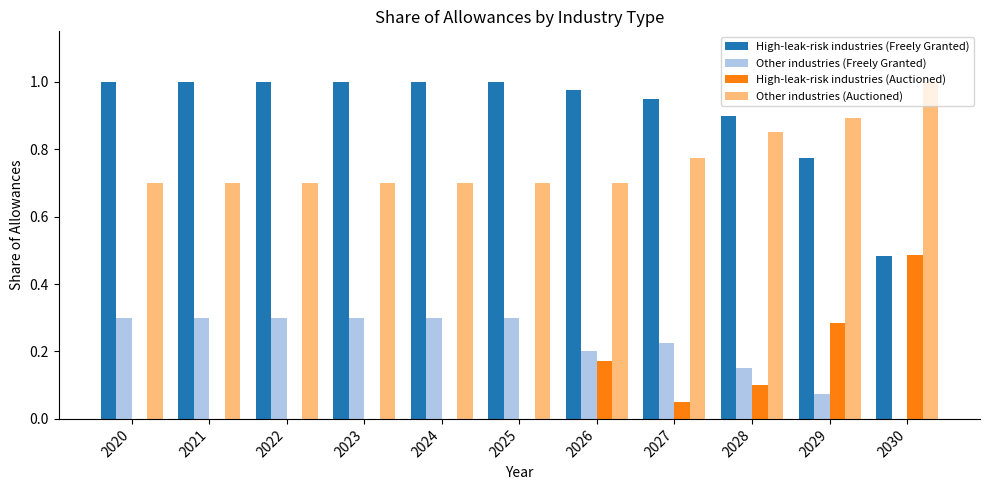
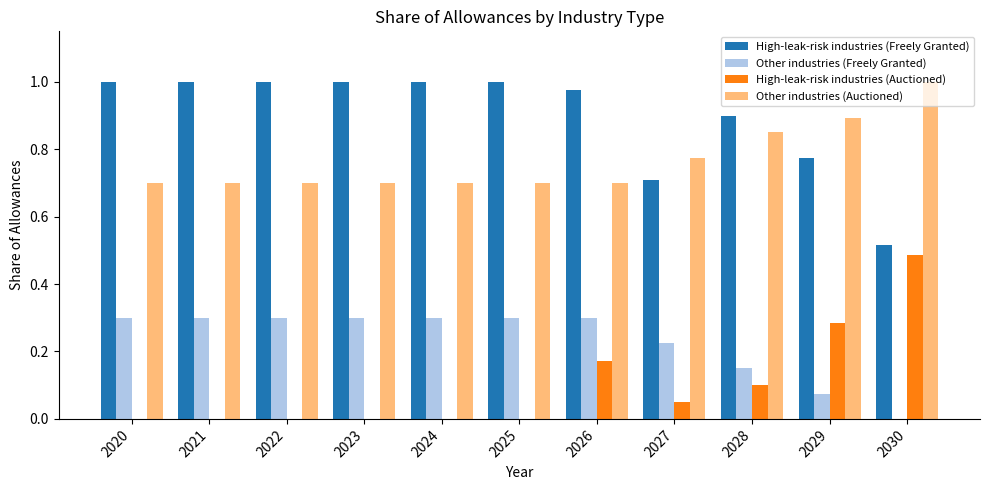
Other industries (Freely Granted), 2026: 0.2 -> 0.3
High-leak-risk industries (Freely Granted), 2027: 0.95 -> 0.71
High-leak-risk industries (Freely Granted), 2030: 0.48 -> 0.52
